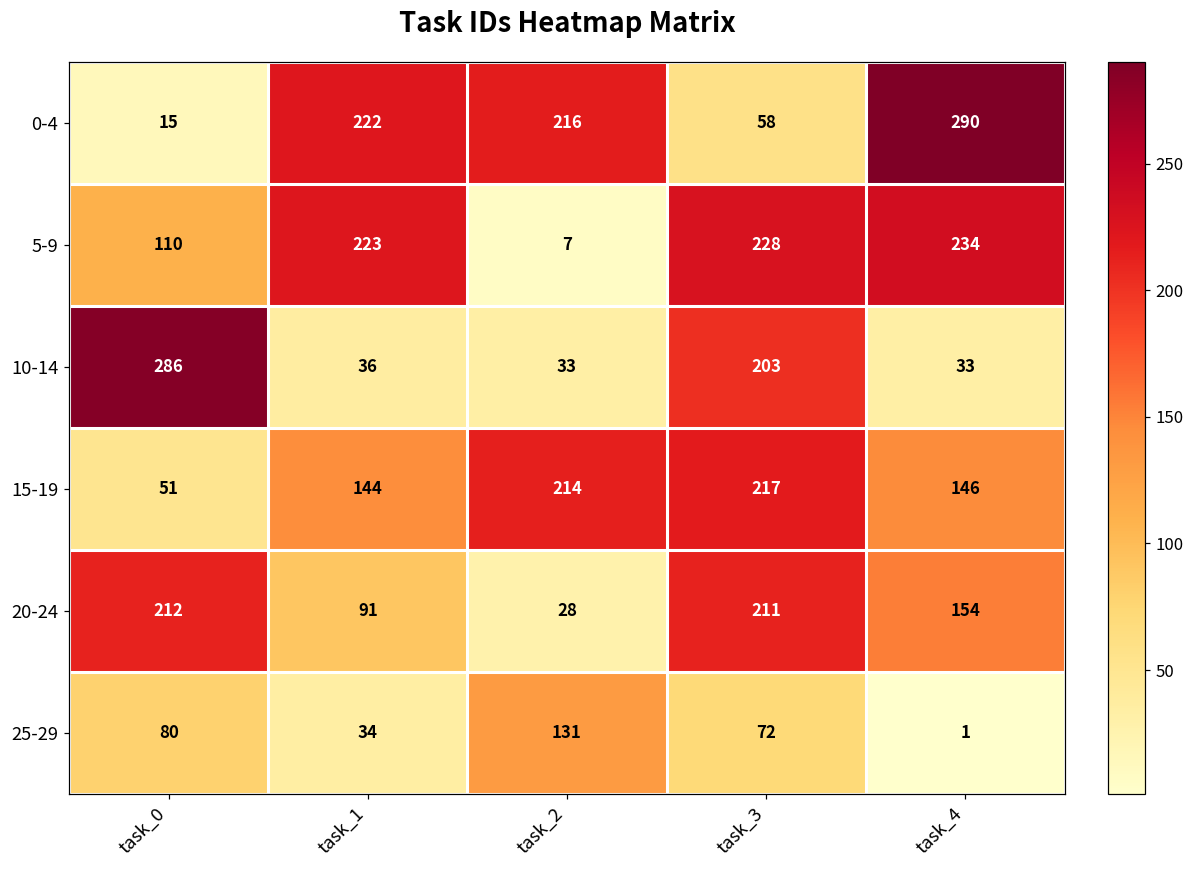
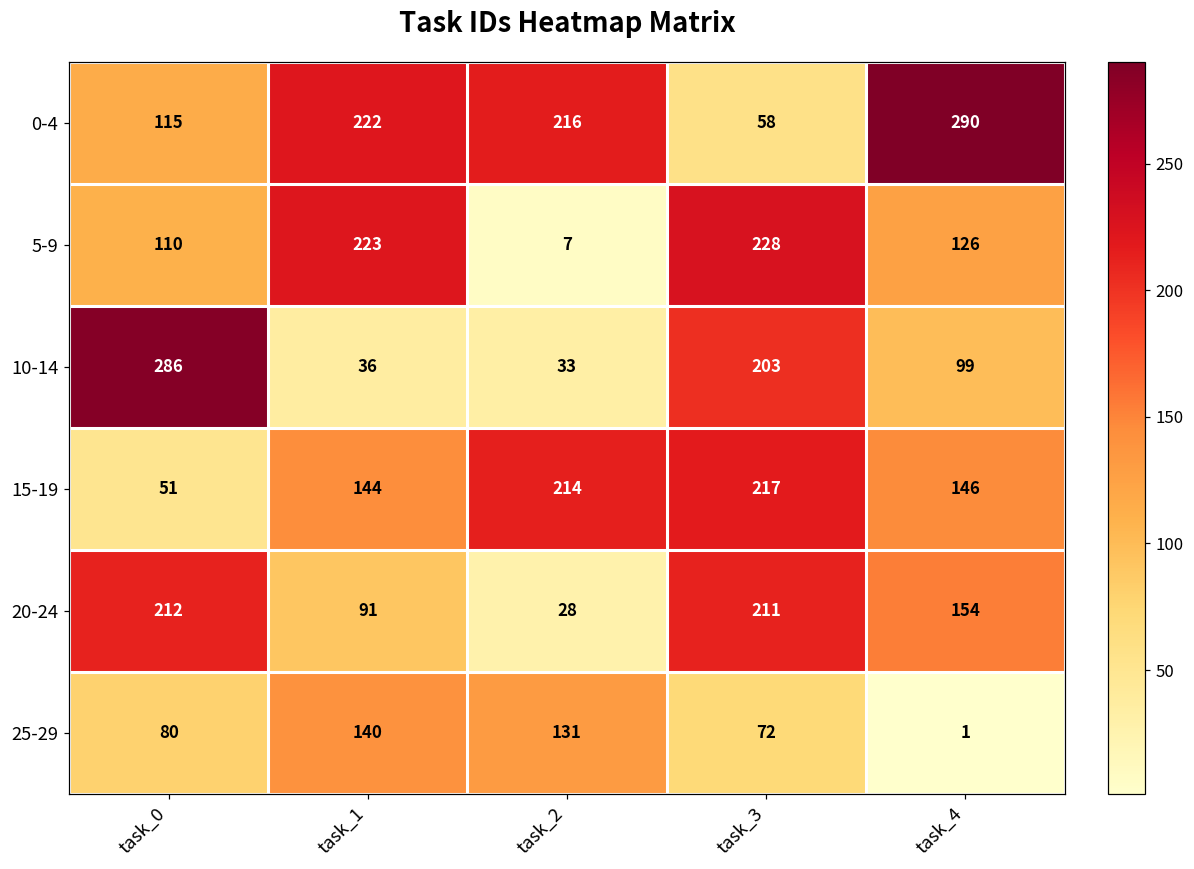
0-4, task_0: 15 -> 115
5-9, task_4: 234 -> 126
10-14, task_4: 33 -> 99
25-29, task_1: 34 -> 140
